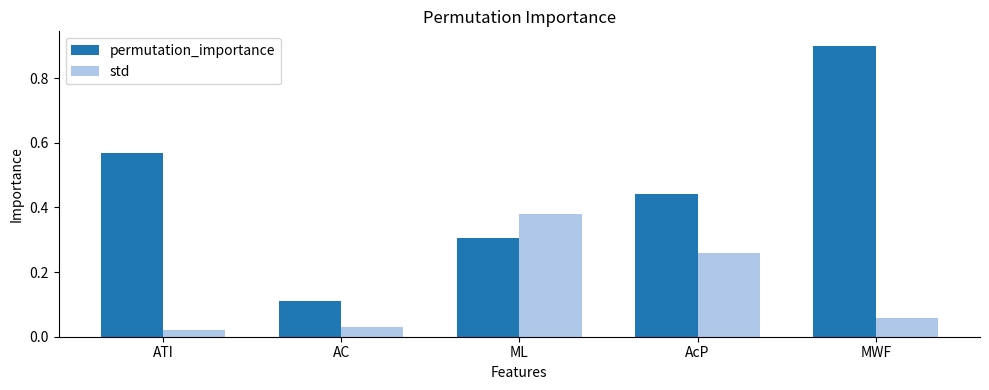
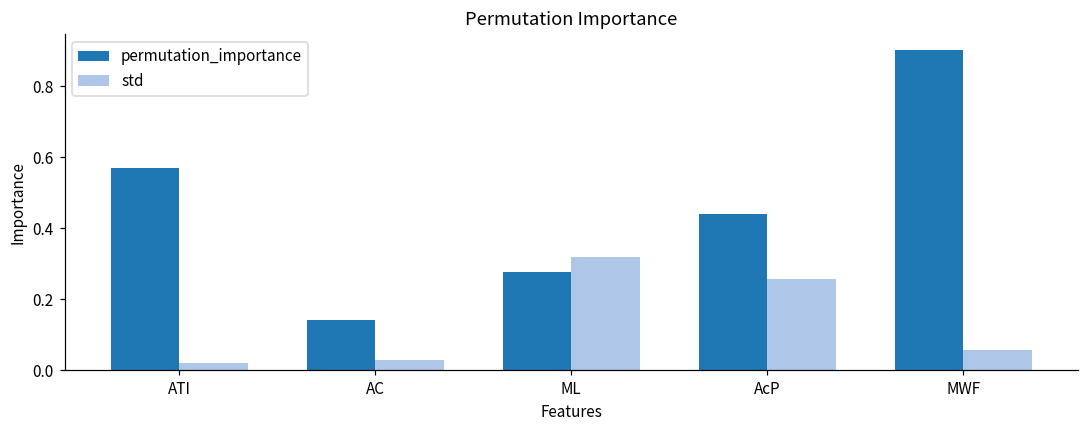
permutation_importance, AC: 0.11 -> 0.14
permutation_importance, ML: 0.31 -> 0.28
std, ML: 0.38 -> 0.32
